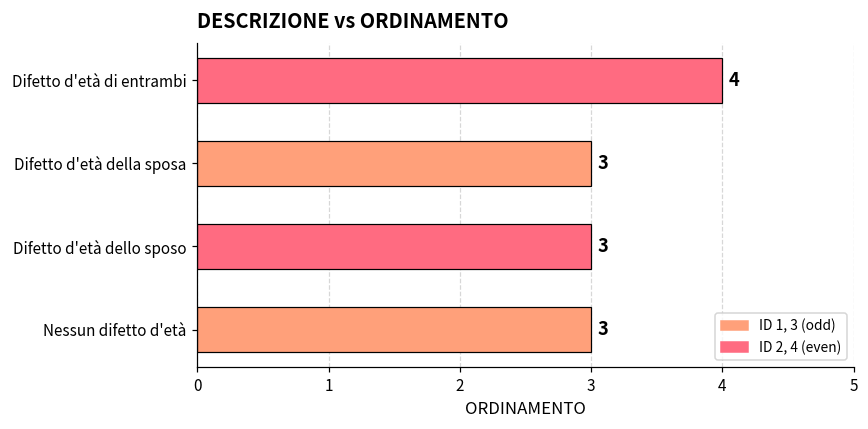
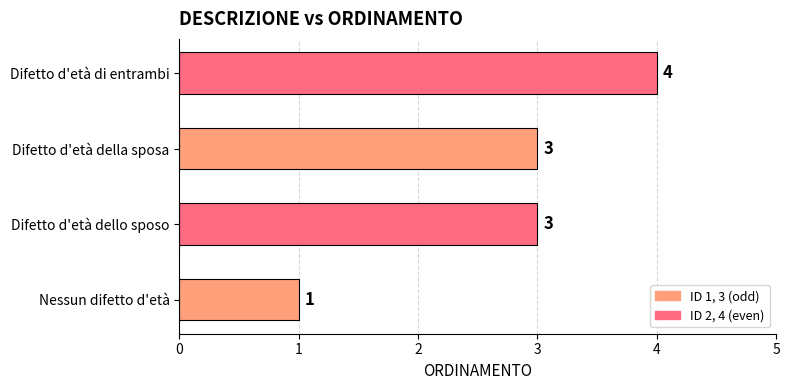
Nessun difetto d'età: 3 -> 1
